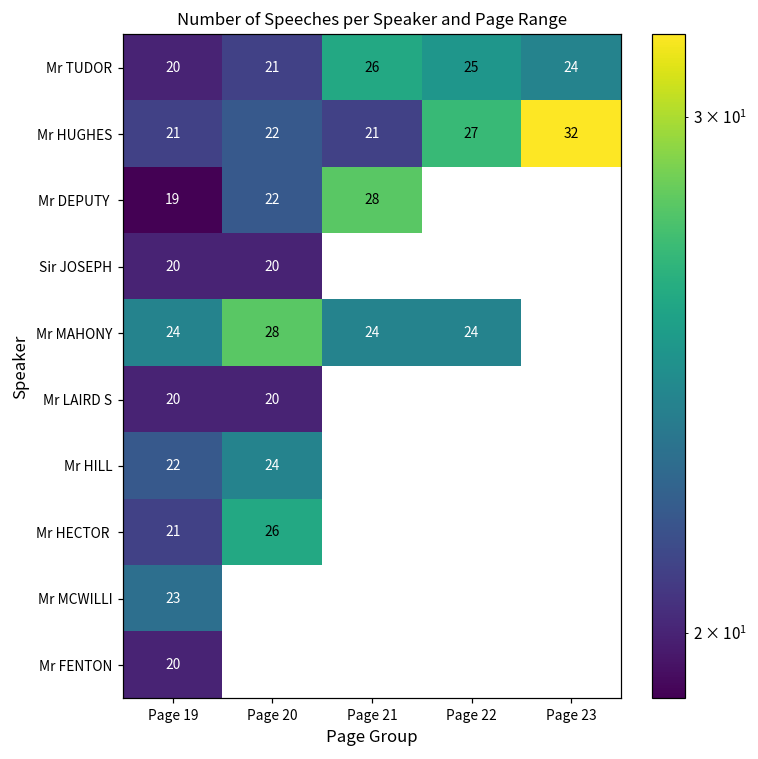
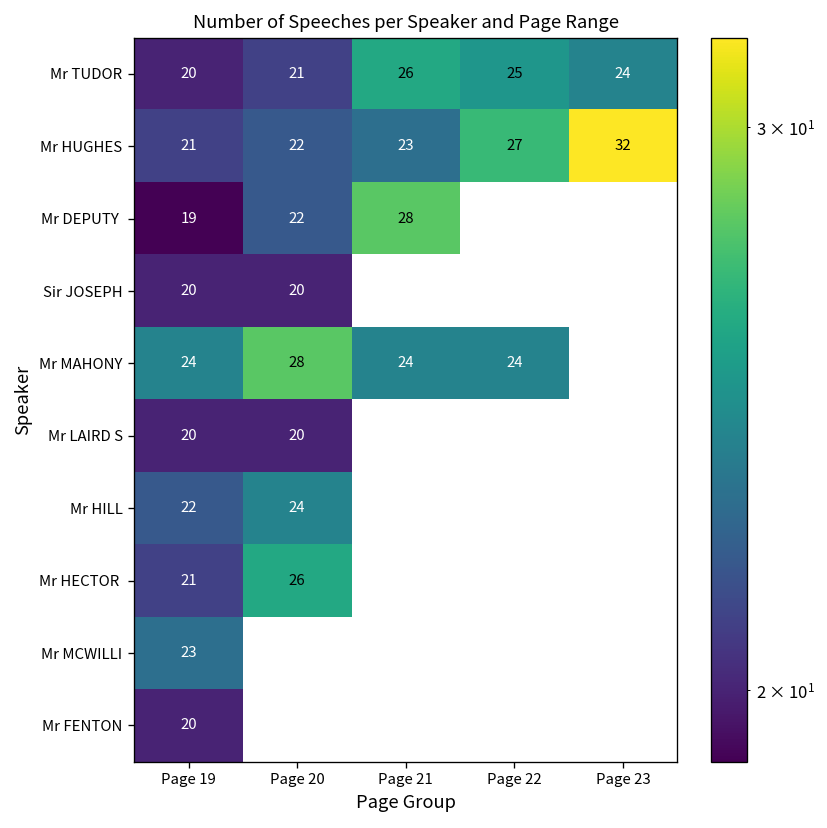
Mr HUGHES, Page 21: 21 -> 23
